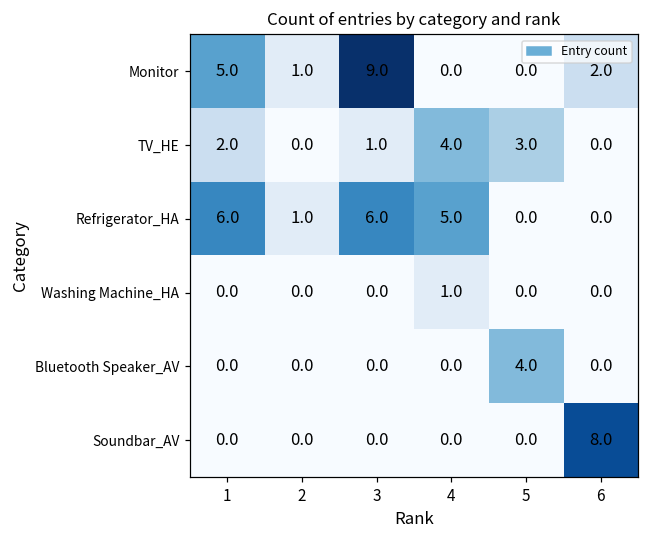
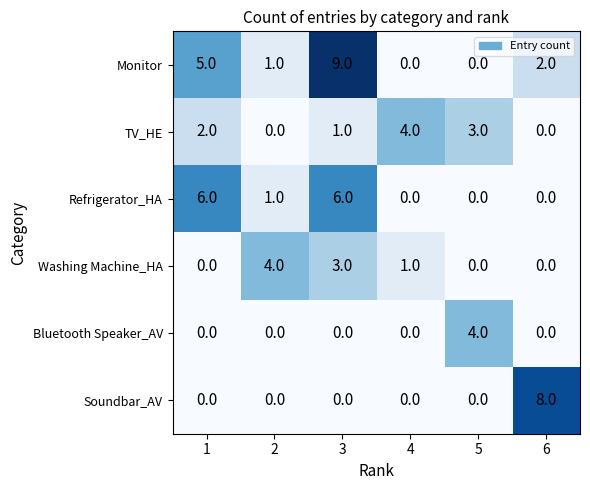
Refrigerator_HA, 4: 5.0 -> 0.0
Washing Machine_HA, 2: 0.0 -> 4.0
Washing Machine_HA, 3: 0.0 -> 3.0
